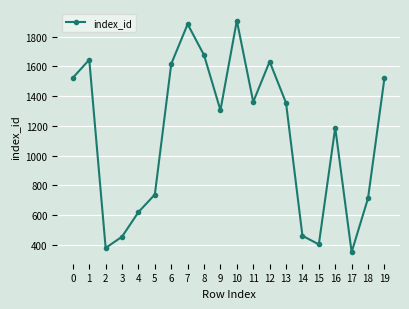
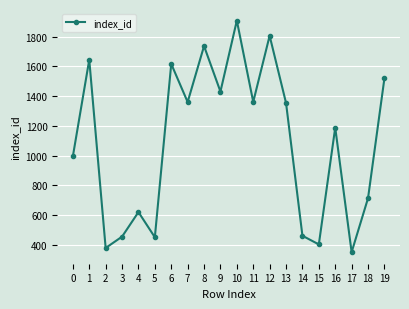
0: 1520 -> 1000
5: 740 -> 450
7: 1880 -> 1360
8: 1680 -> 1740
9: 1310 -> 1430
12: 1630 -> 1810
